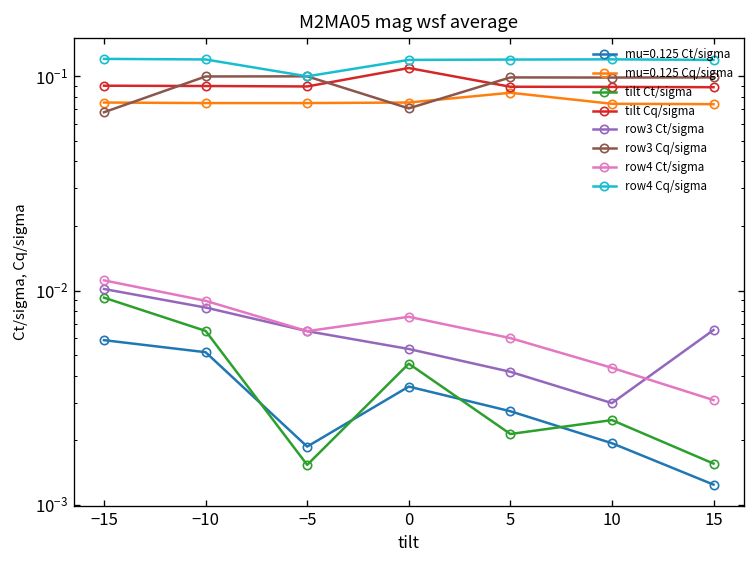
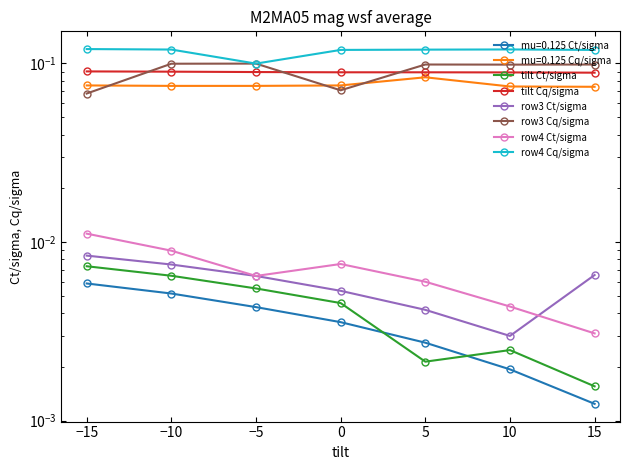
tilt Ct/sigma, −15: 0.009 -> 0.0073
row3 Ct/sigma, −15: 0.010 -> 0.008
row3 Ct/sigma, −10: 0.008 -> 0.0075
mu=0.125 Ct/sigma, −5: 0.0019 -> 0.0043
tilt Ct/sigma, −5: 0.0015 -> 0.0055
tilt Cq/sigma, 0: 0.11 -> 0.09
